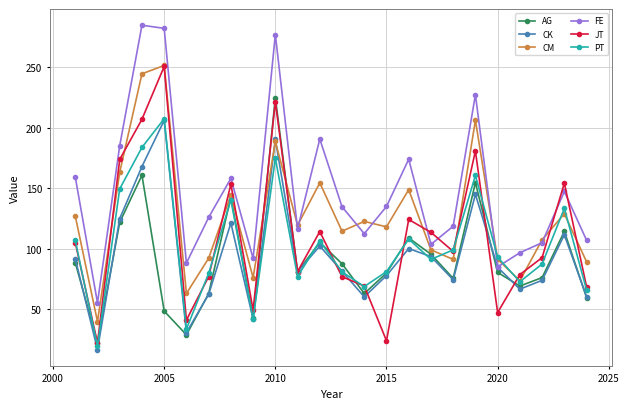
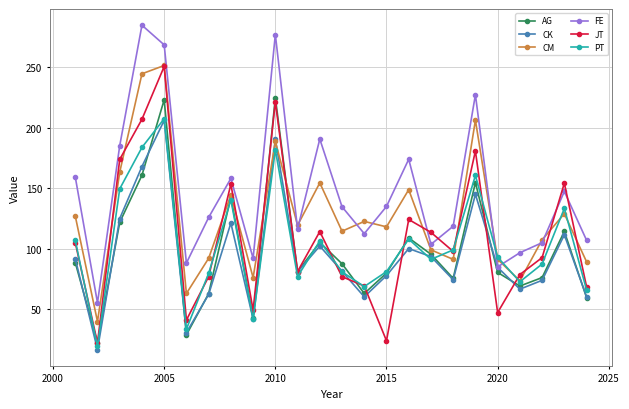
AG, 2005: 48 -> 223
FE, 2005: 282 -> 269
PT, 2010: 175 -> 182
